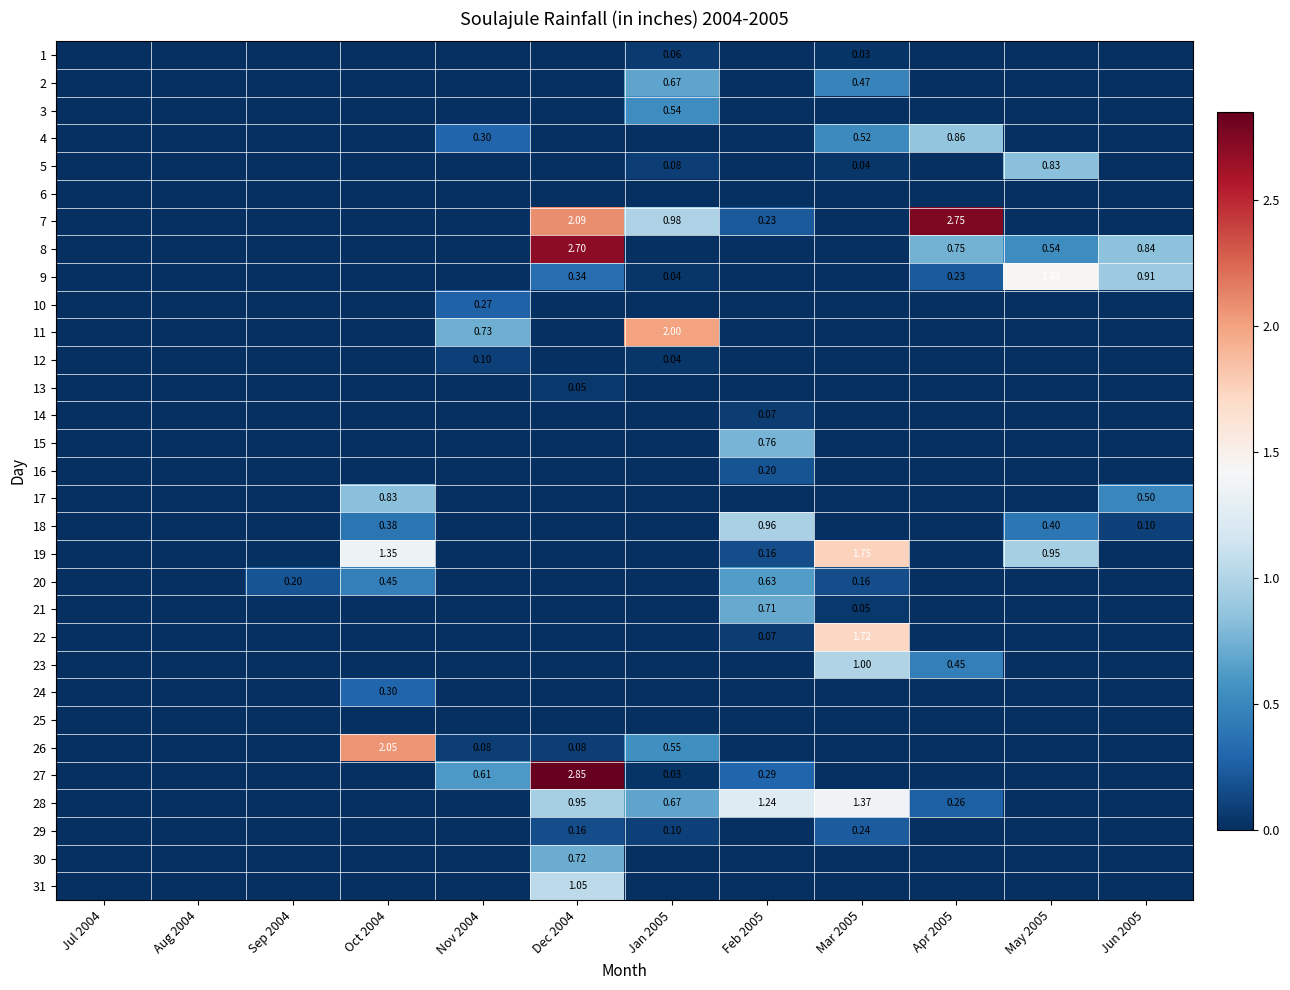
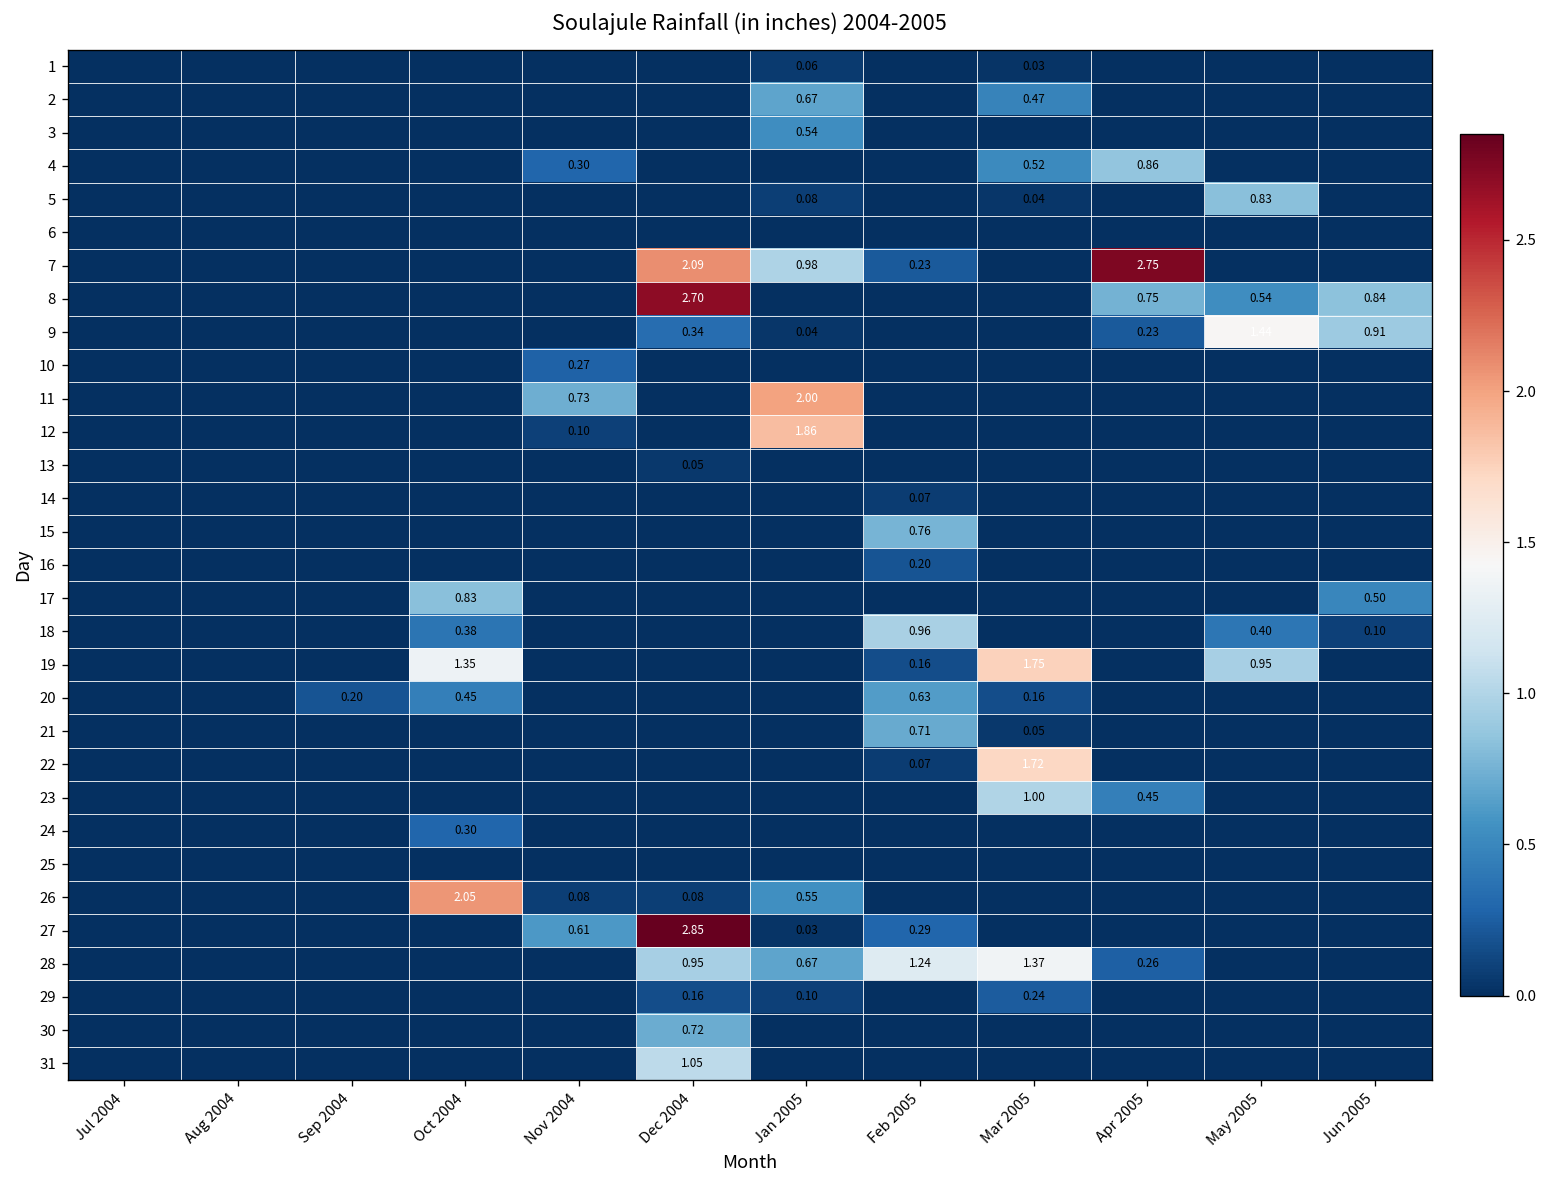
12, Jan 2005: 0.04 -> 1.86
